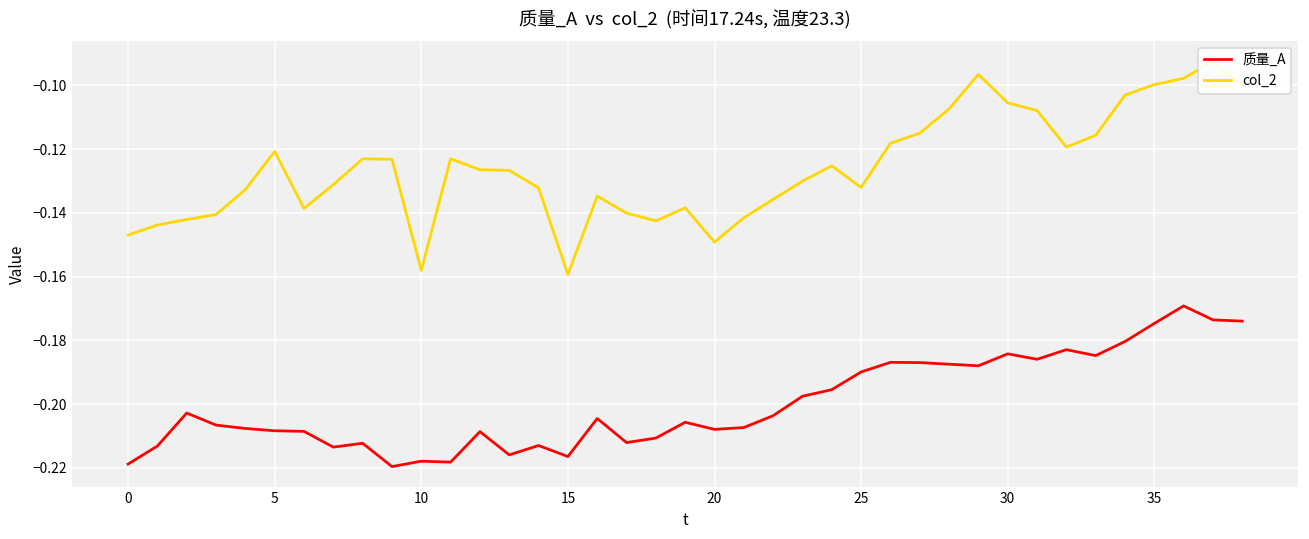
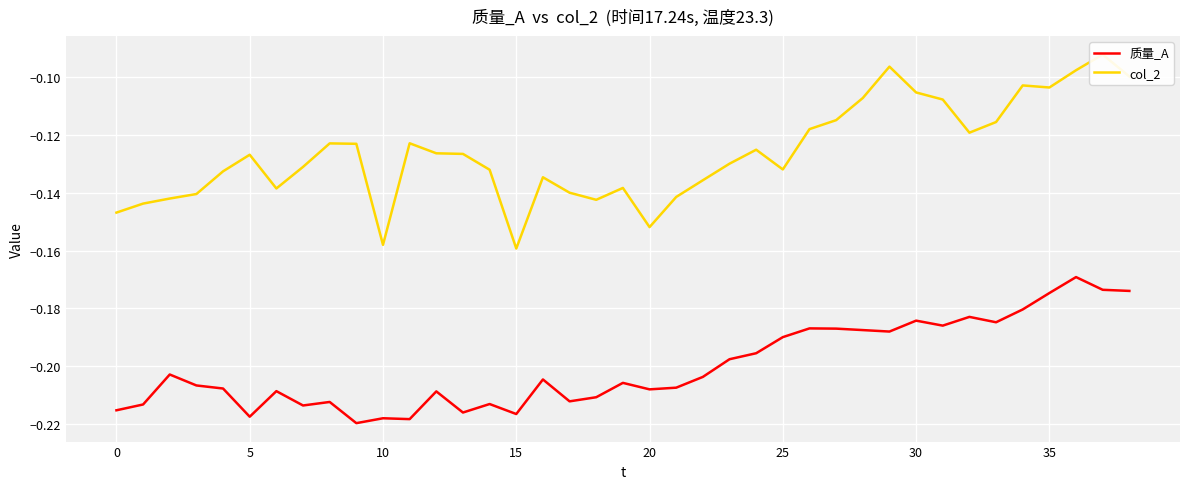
质量_A, 0: -0.219 -> -0.215
质量_A, 5: -0.208 -> -0.217
col_2, 5: -0.121 -> -0.127
col_2, 20: -0.149 -> -0.152
col_2, 35: -0.100 -> -0.104
